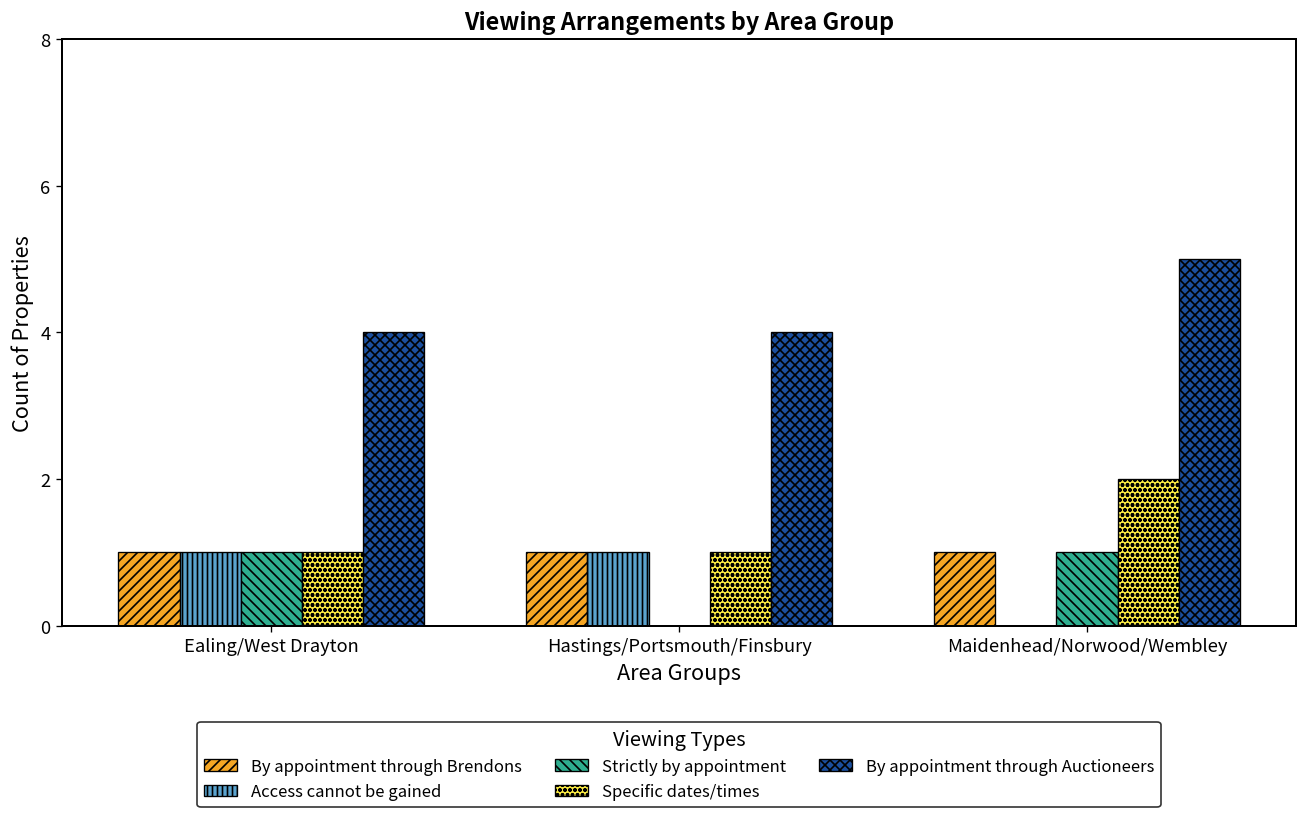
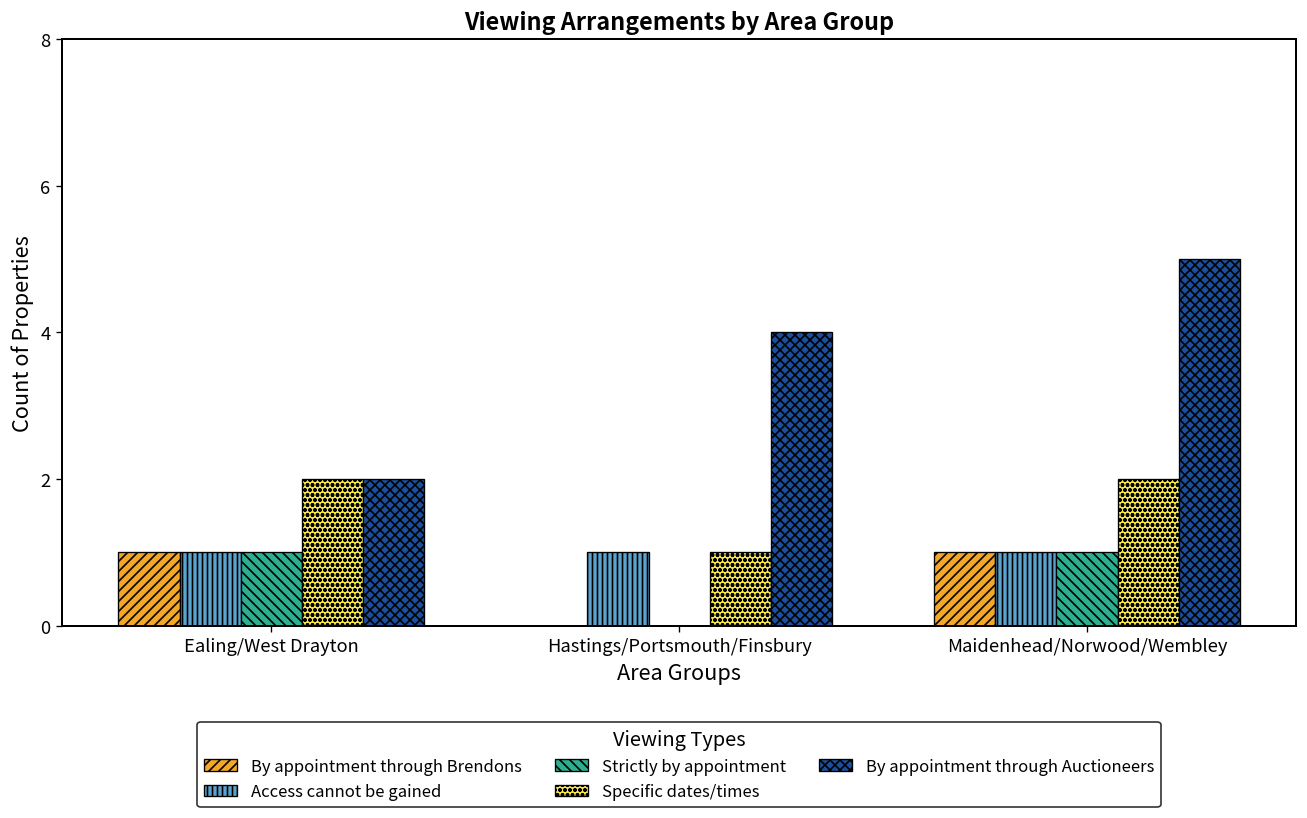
Specific dates/times, Ealing/West Drayton: 1 -> 2
By appointment through Auctioneers, Ealing/West Drayton: 4 -> 2
By appointment through Brendons, Hastings/Portsmouth/Finsbury: 1 -> 0
Access cannot be gained, Maidenhead/Norwood/Wembley: 0 -> 1
